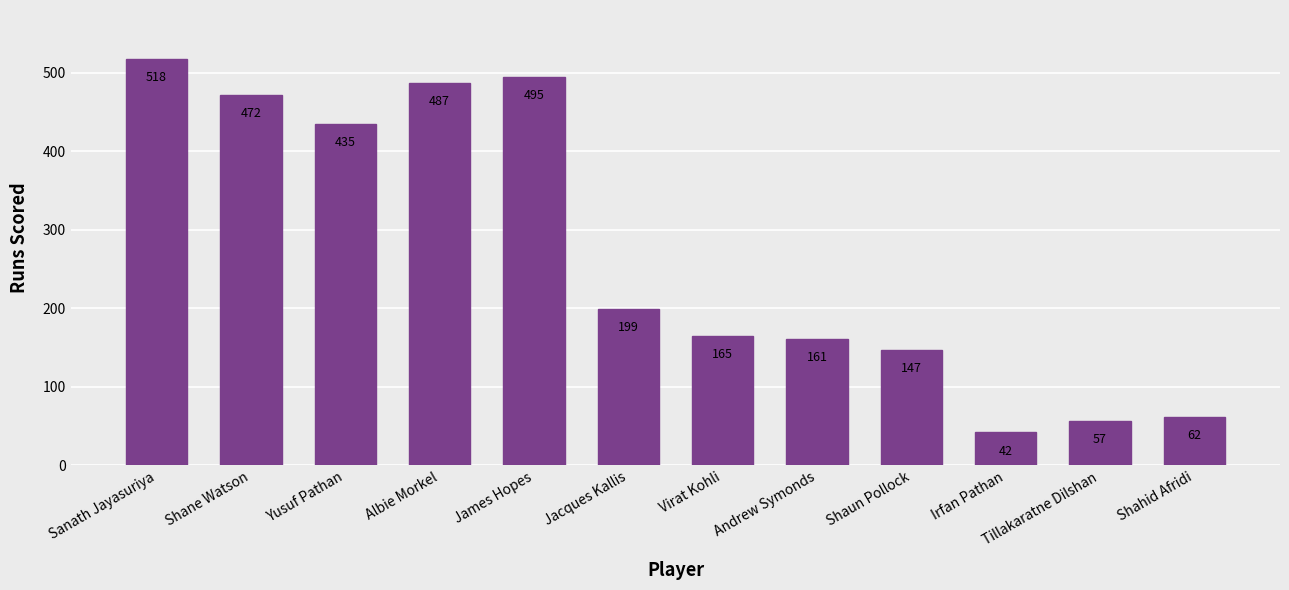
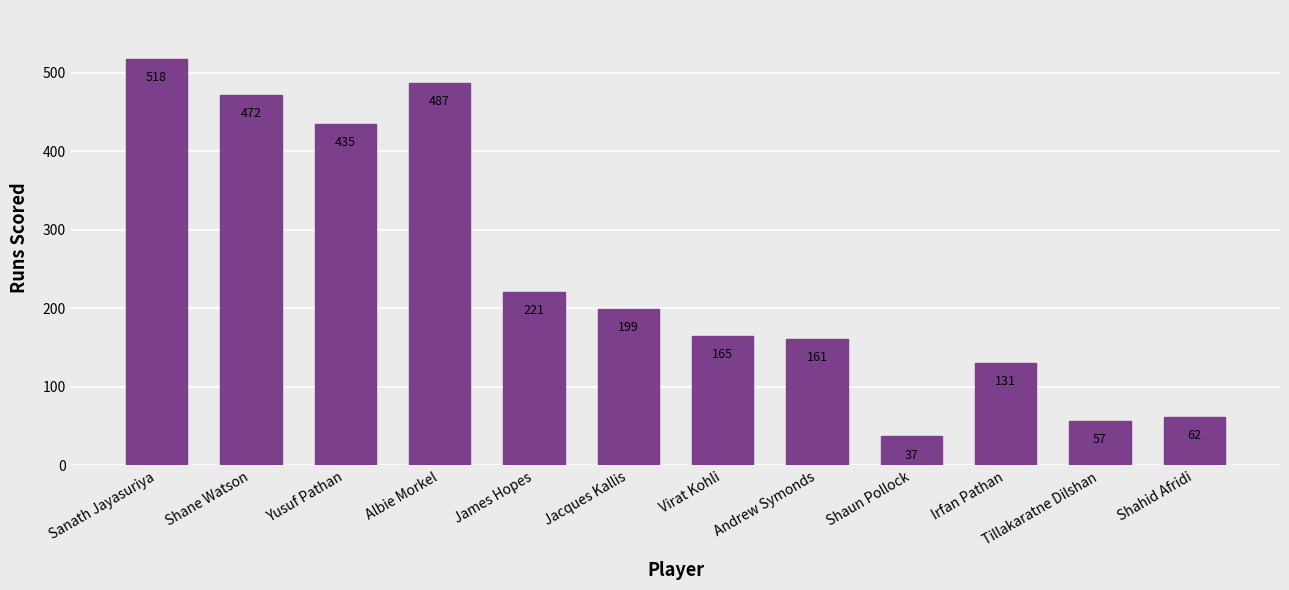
James Hopes: 495 -> 221
Shaun Pollock: 147 -> 37
Irfan Pathan: 42 -> 131
